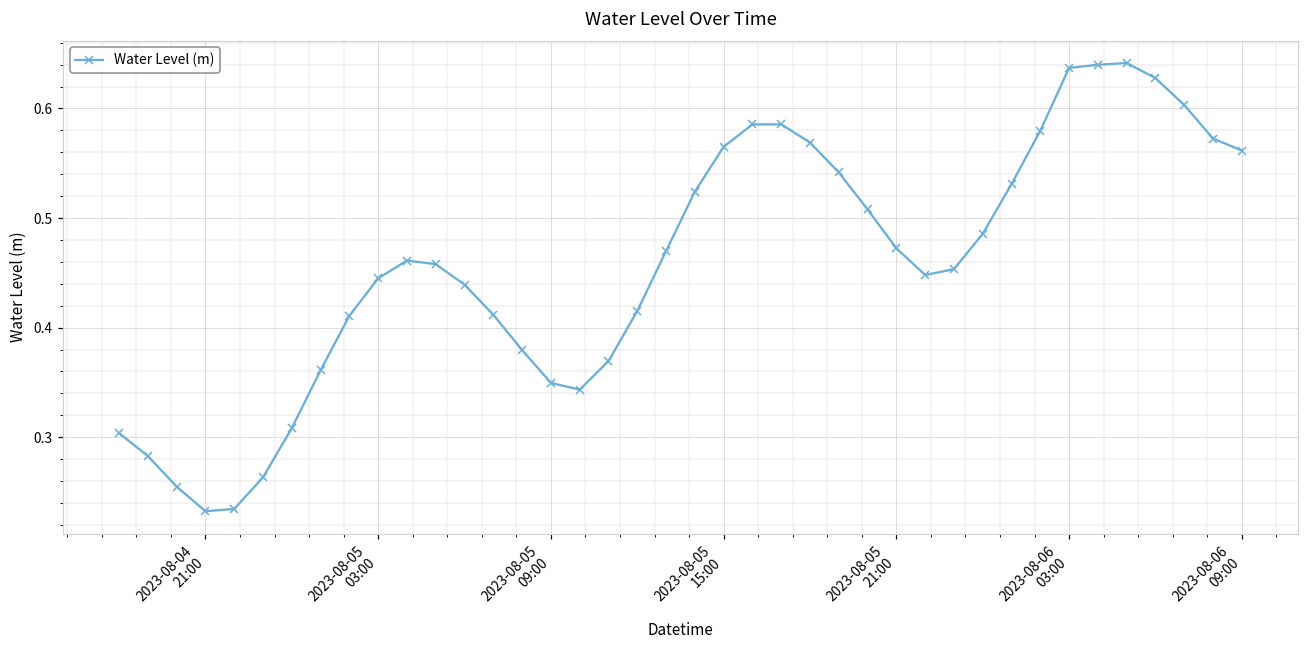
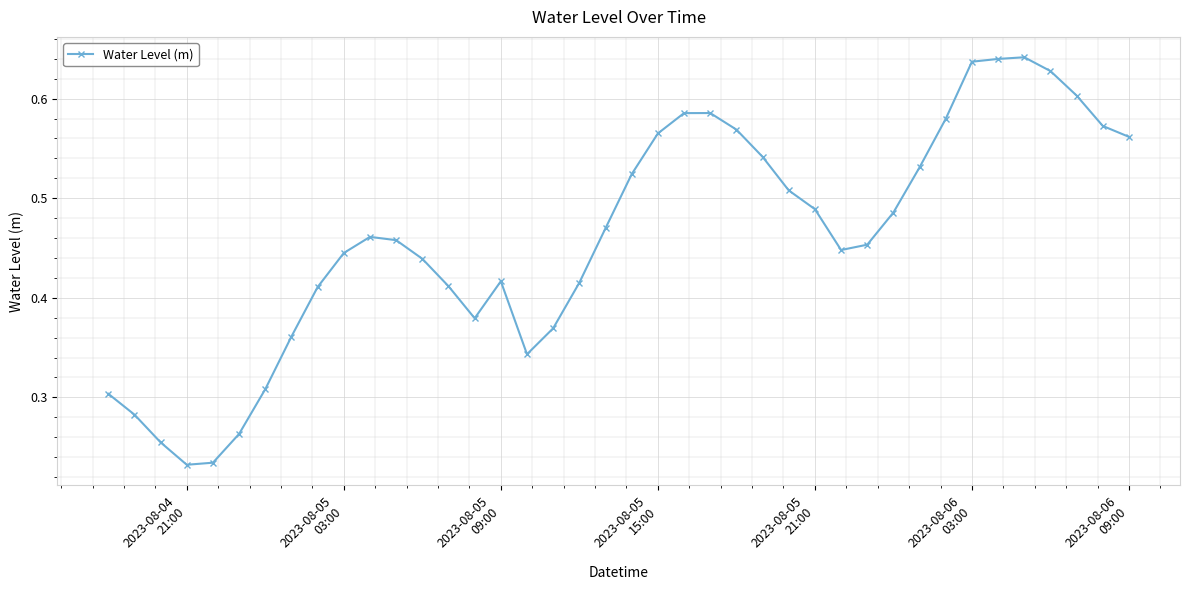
2023-08-05 09:00: 0.35 -> 0.42
2023-08-05 21:00: 0.47 -> 0.49
